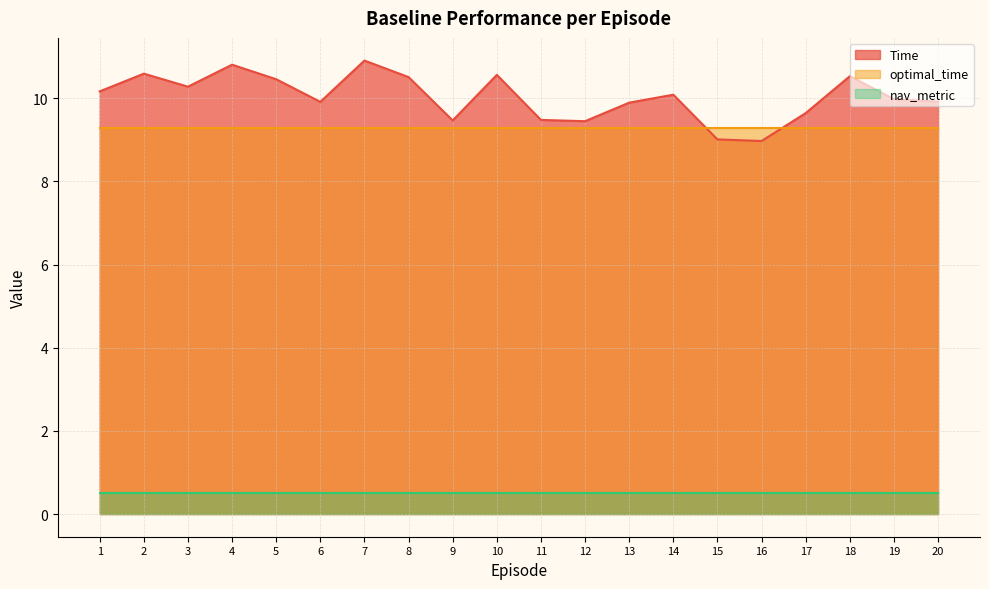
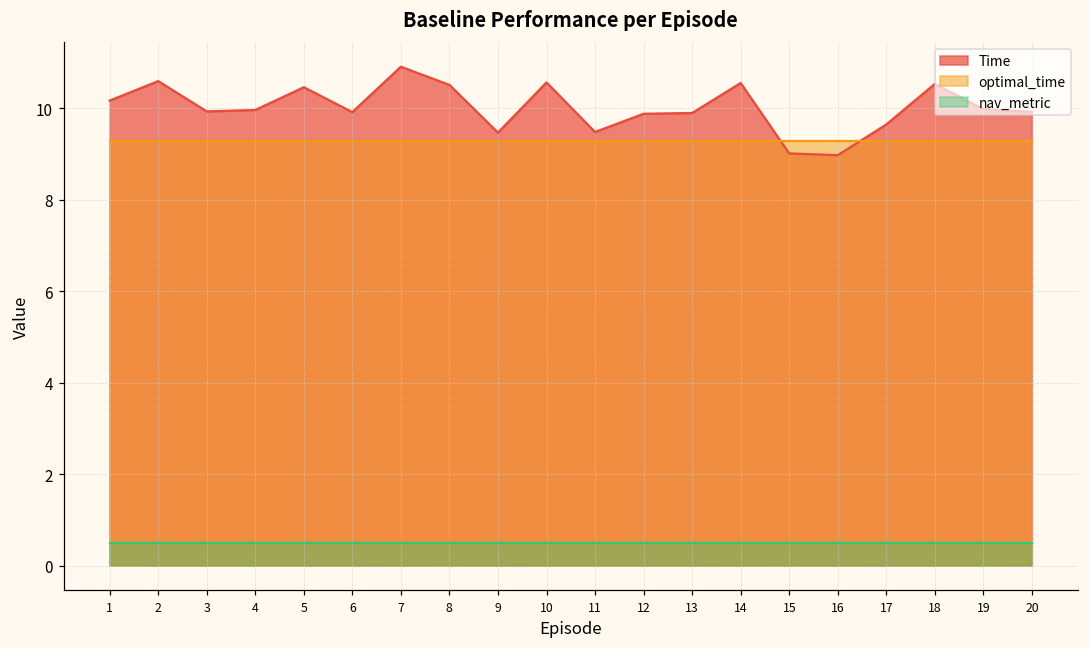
Time, 3: 10.3 -> 9.9
Time, 4: 10.8 -> 10.0
Time, 12: 9.4 -> 9.9
Time, 14: 10.1 -> 10.5
